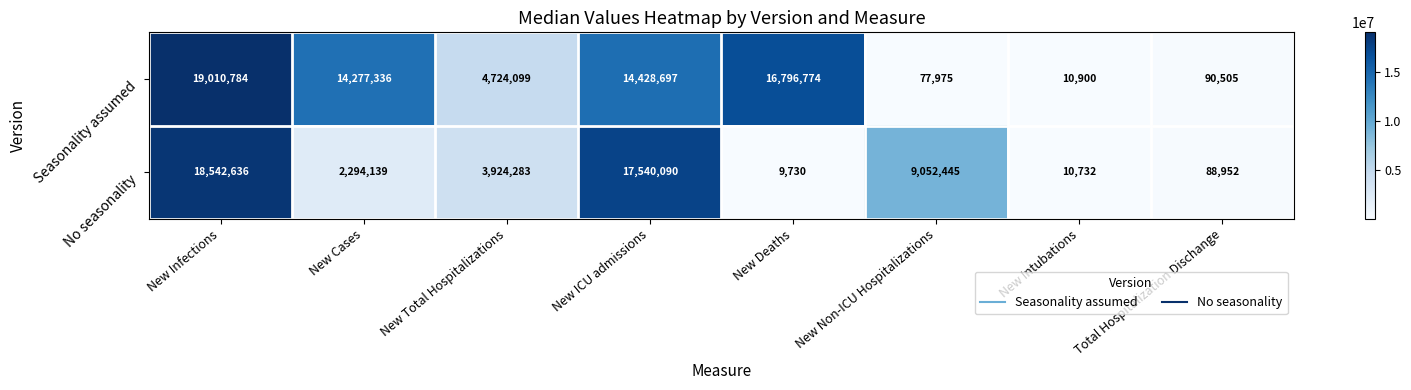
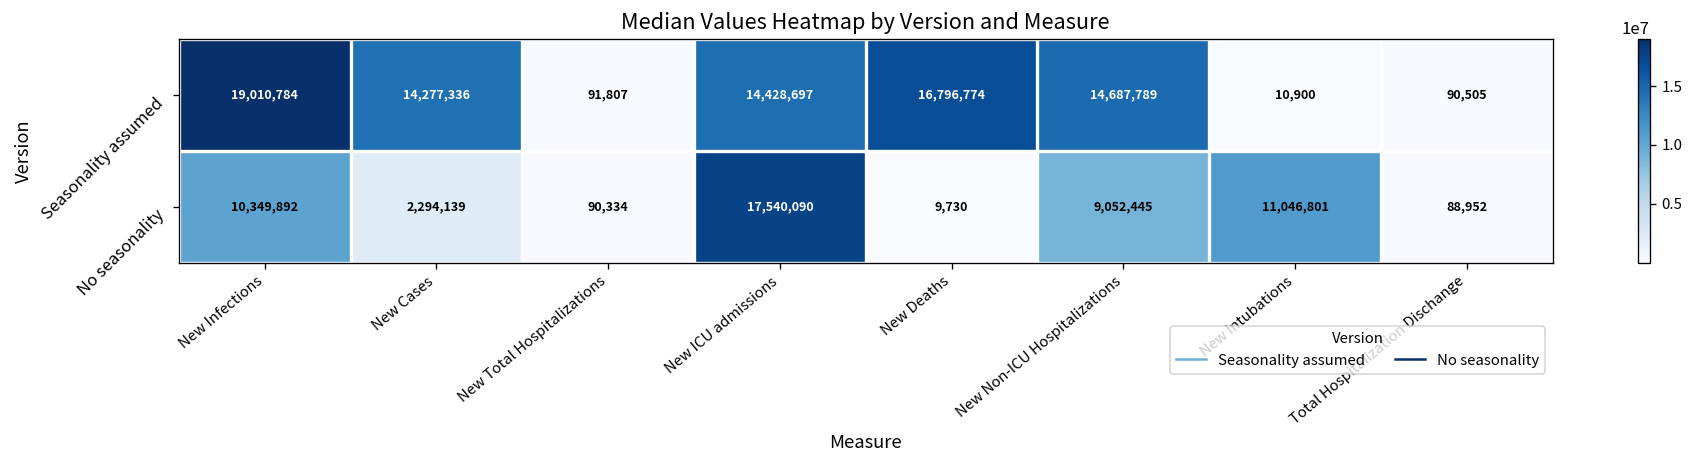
Seasonality assumed, New Total Hospitalizations: 4,724,099 -> 91,807
Seasonality assumed, New Non-ICU Hospitalizations: 77,975 -> 14,687,789
No seasonality, New Infections: 18,542,636 -> 10,349,892
No seasonality, New Total Hospitalizations: 3,924,283 -> 90,334
No seasonality, New Intubations: 10,732 -> 11,046,801
